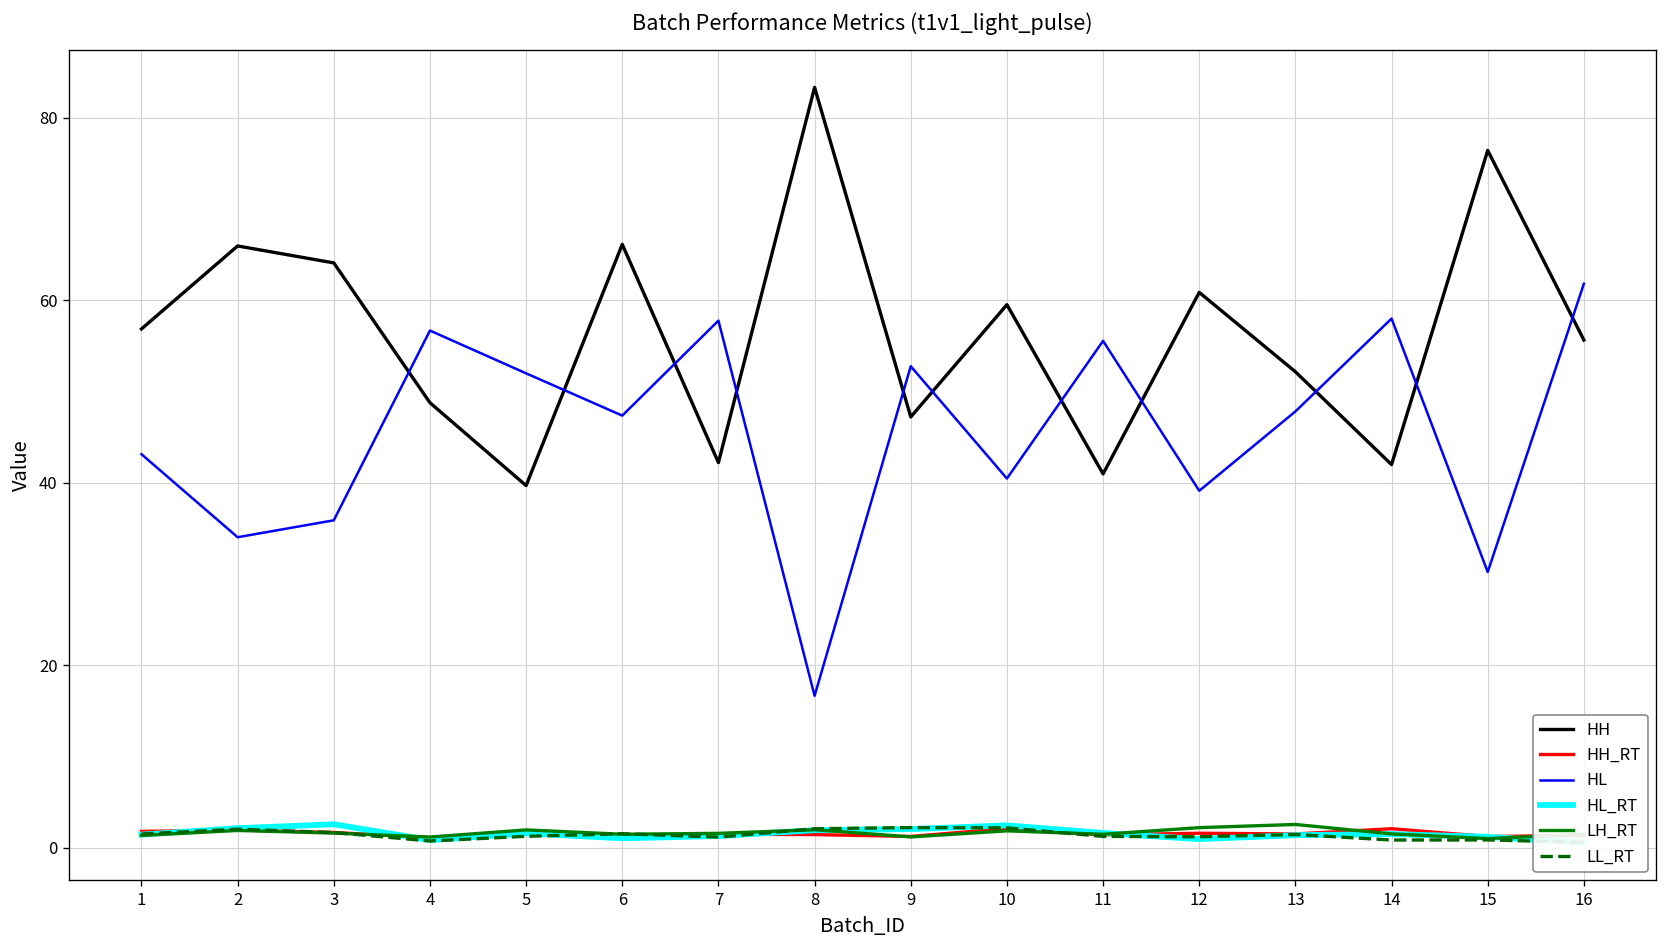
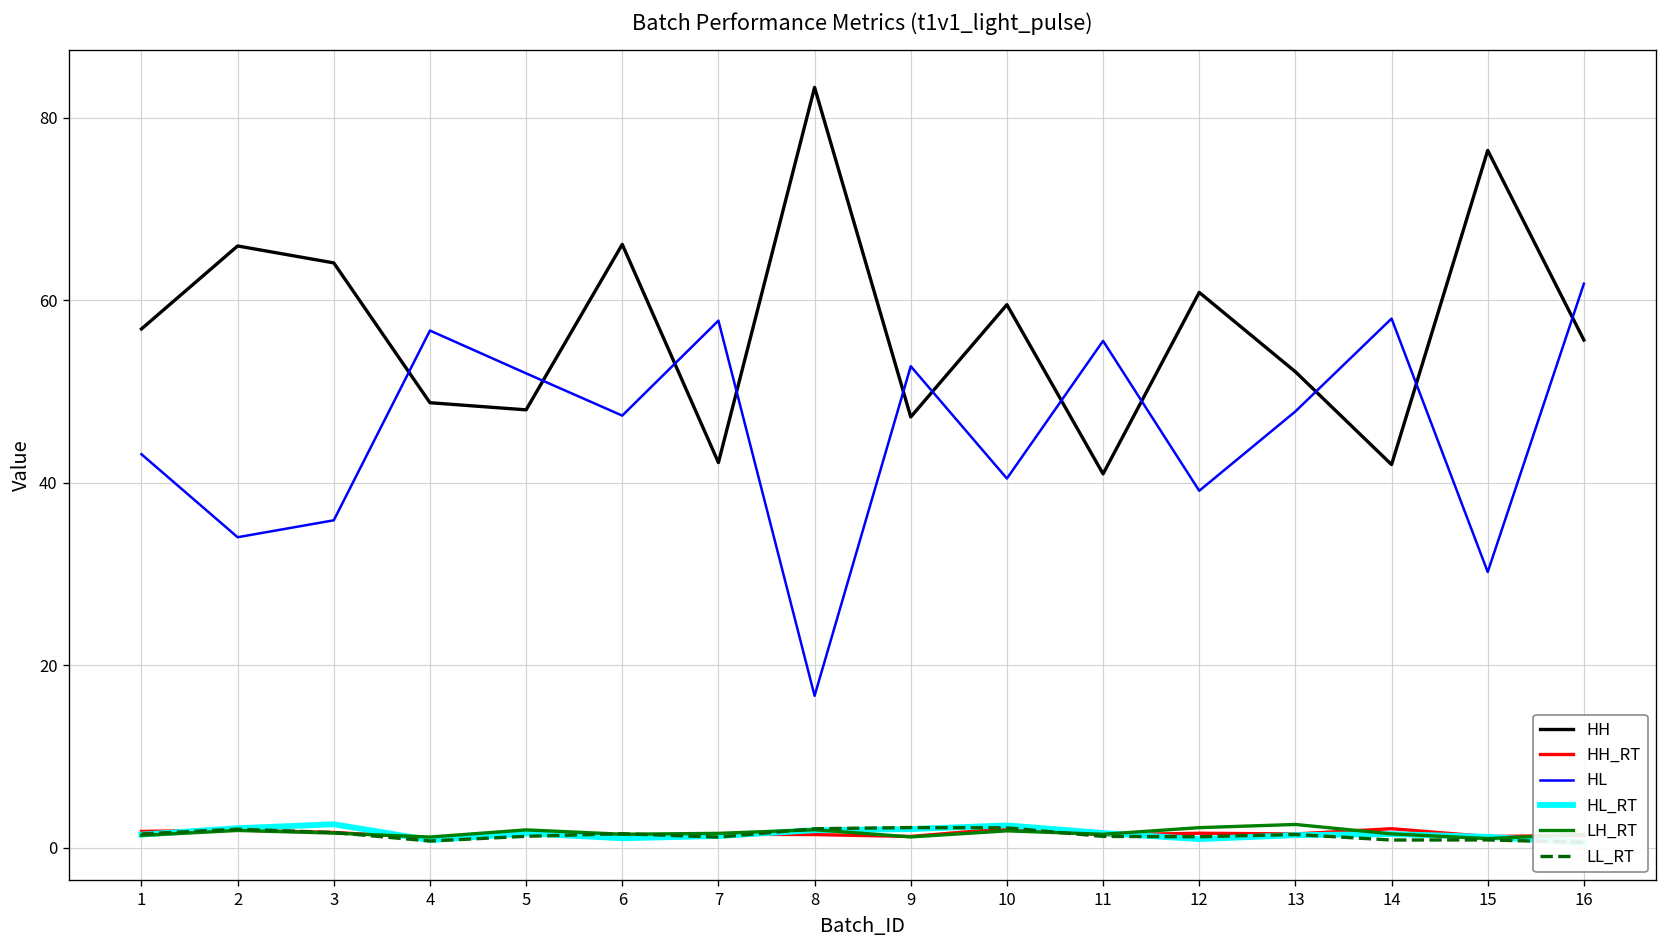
HH, 5: 40 -> 48
